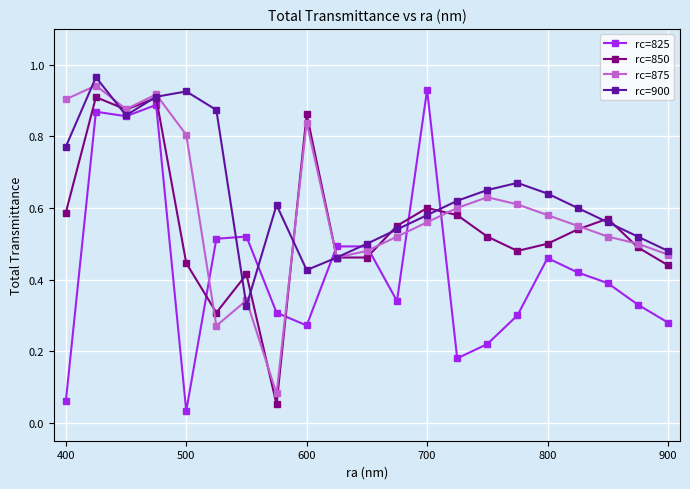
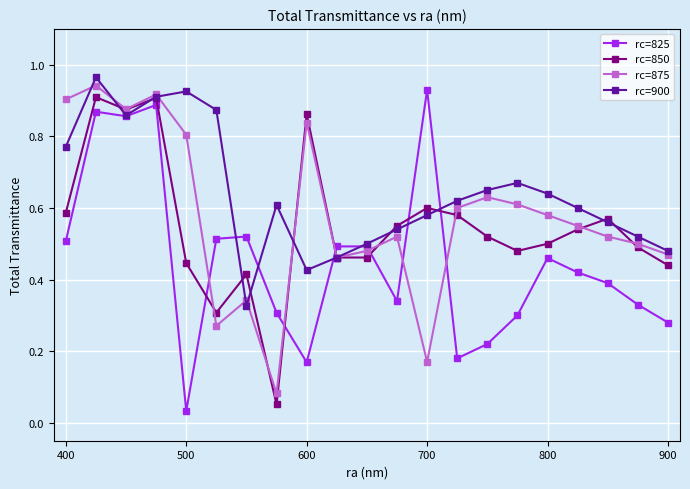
rc=825, 400: 0.06 -> 0.51
rc=825, 600: 0.27 -> 0.17
rc=875, 700: 0.56 -> 0.17
